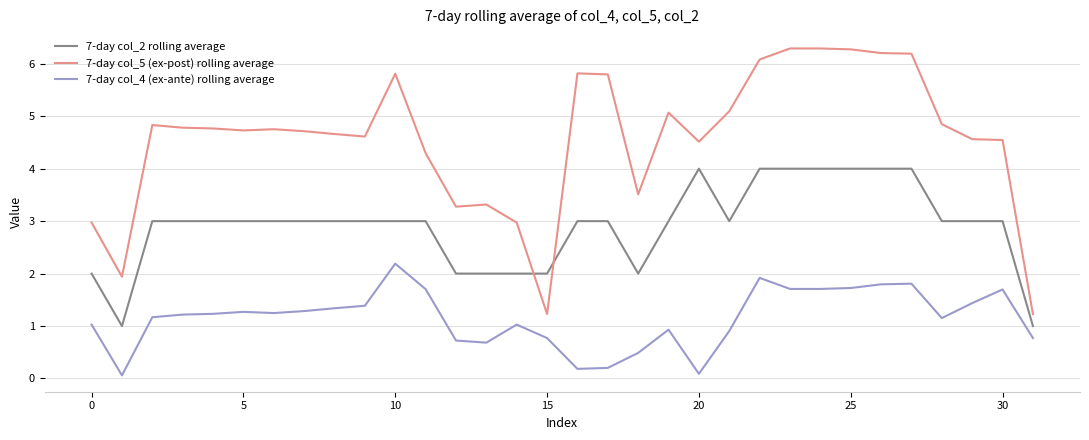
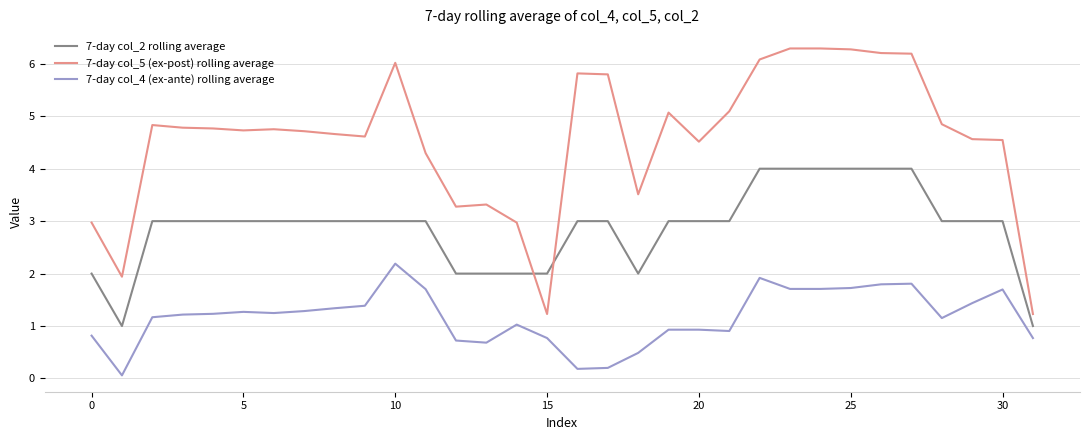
7-day col_4 (ex-ante) rolling average, 0: 1.0 -> 0.8
7-day col_5 (ex-post) rolling average, 10: 5.8 -> 6.0
7-day col_2 rolling average, 20: 4 -> 3
7-day col_4 (ex-ante) rolling average, 20: 0.1 -> 0.9
